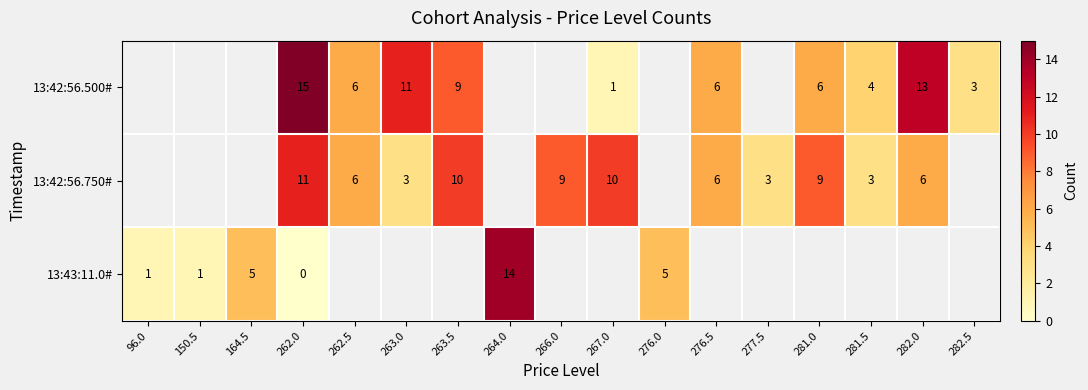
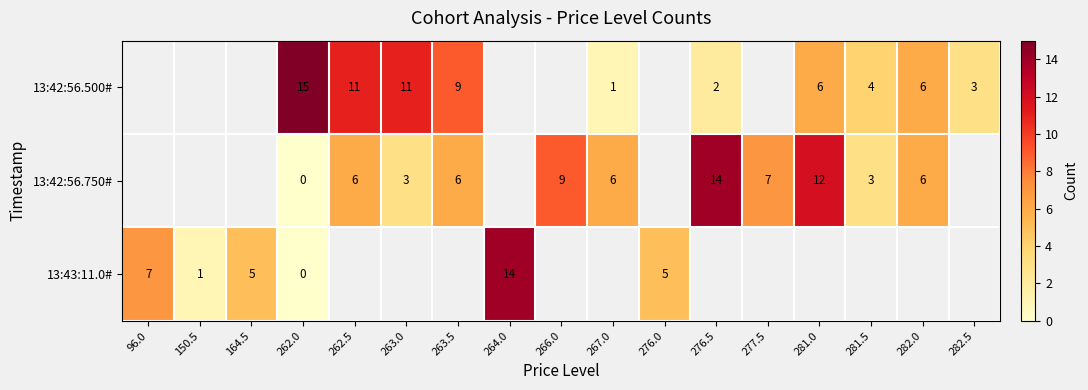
13:42:56.500#, 262.5: 6 -> 11
13:42:56.500#, 276.5: 6 -> 2
13:42:56.500#, 282.0: 13 -> 6
13:42:56.750#, 262.0: 11 -> 0
13:42:56.750#, 263.5: 10 -> 6
13:42:56.750#, 267.0: 10 -> 6
13:42:56.750#, 276.5: 6 -> 14
13:42:56.750#, 277.5: 3 -> 7
13:42:56.750#, 281.0: 9 -> 12
13:43:11.0#, 96.0: 1 -> 7
